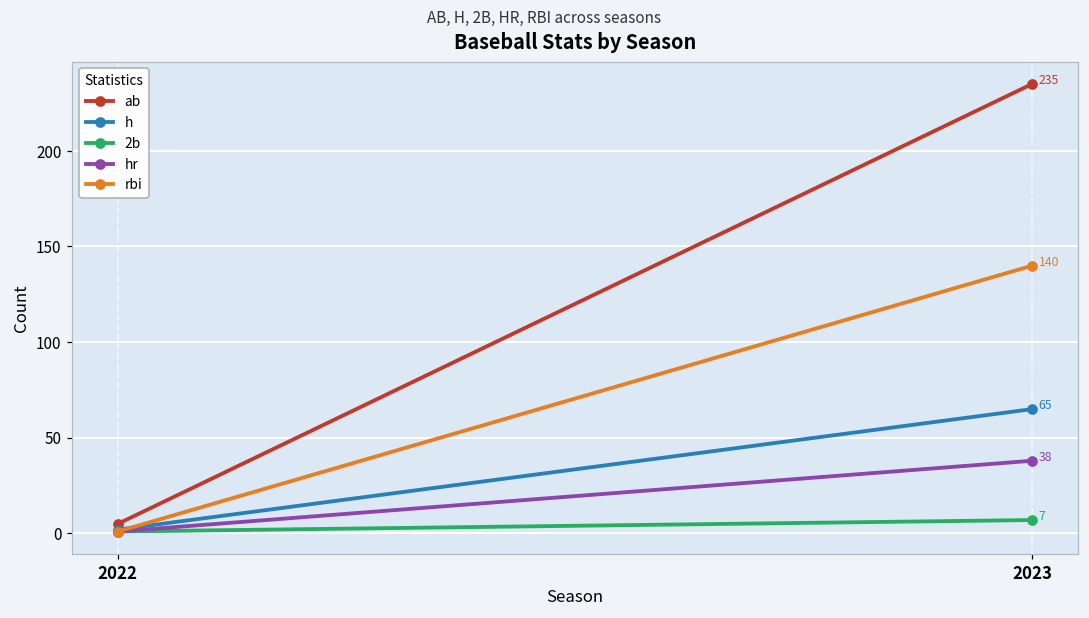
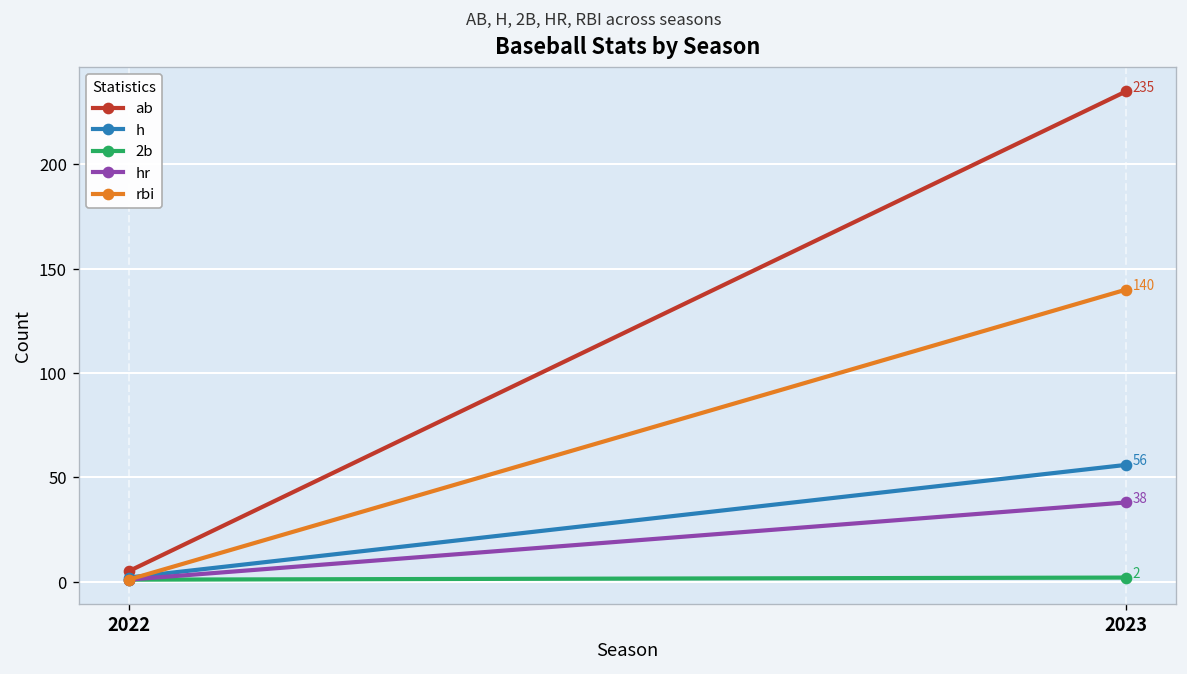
h, 2023: 65 -> 56
2b, 2023: 7 -> 2
